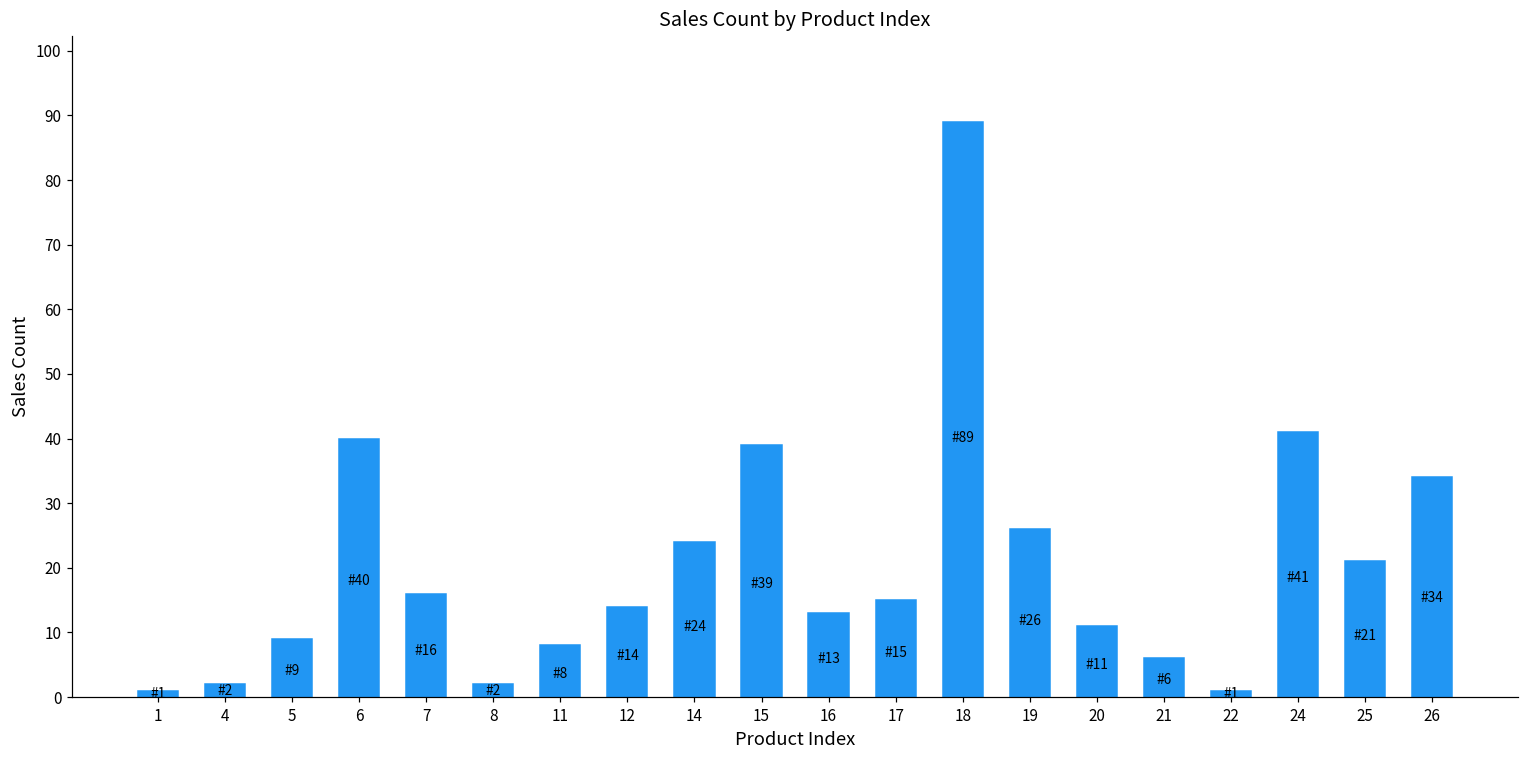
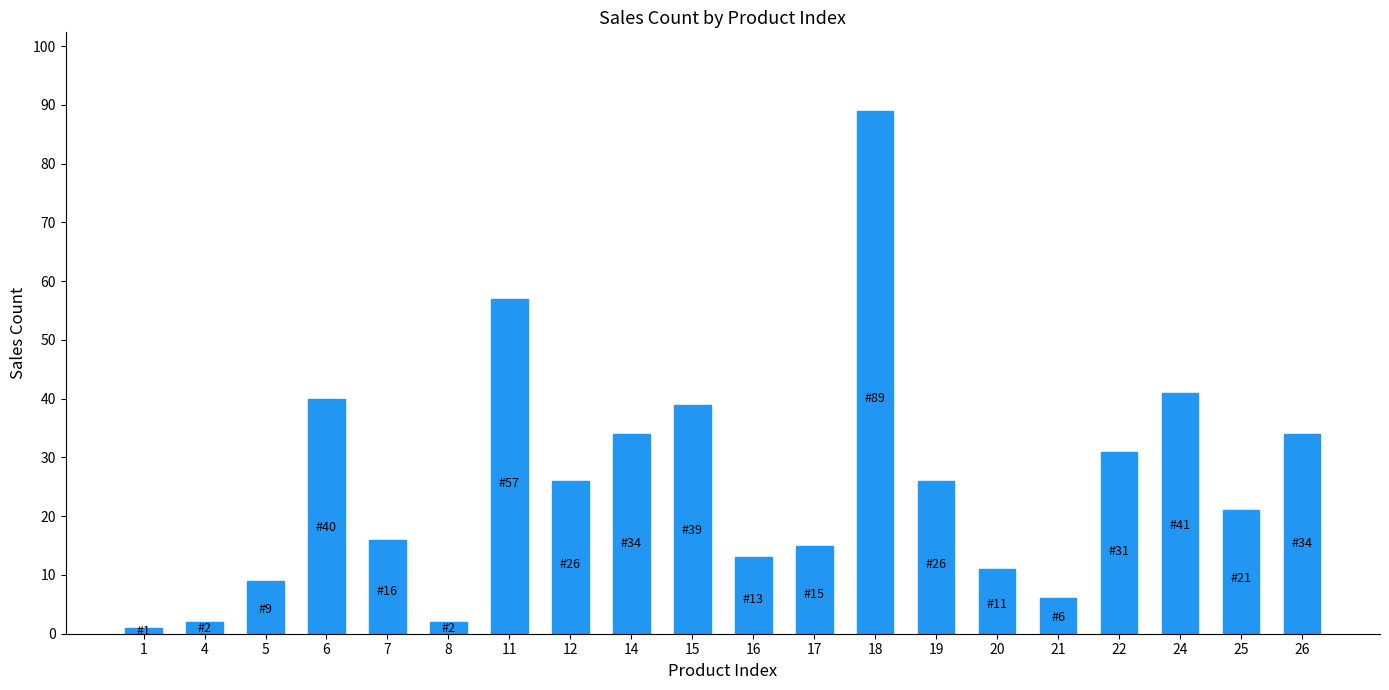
11: 8 -> 57
12: 14 -> 26
14: 24 -> 34
22: 1 -> 31
